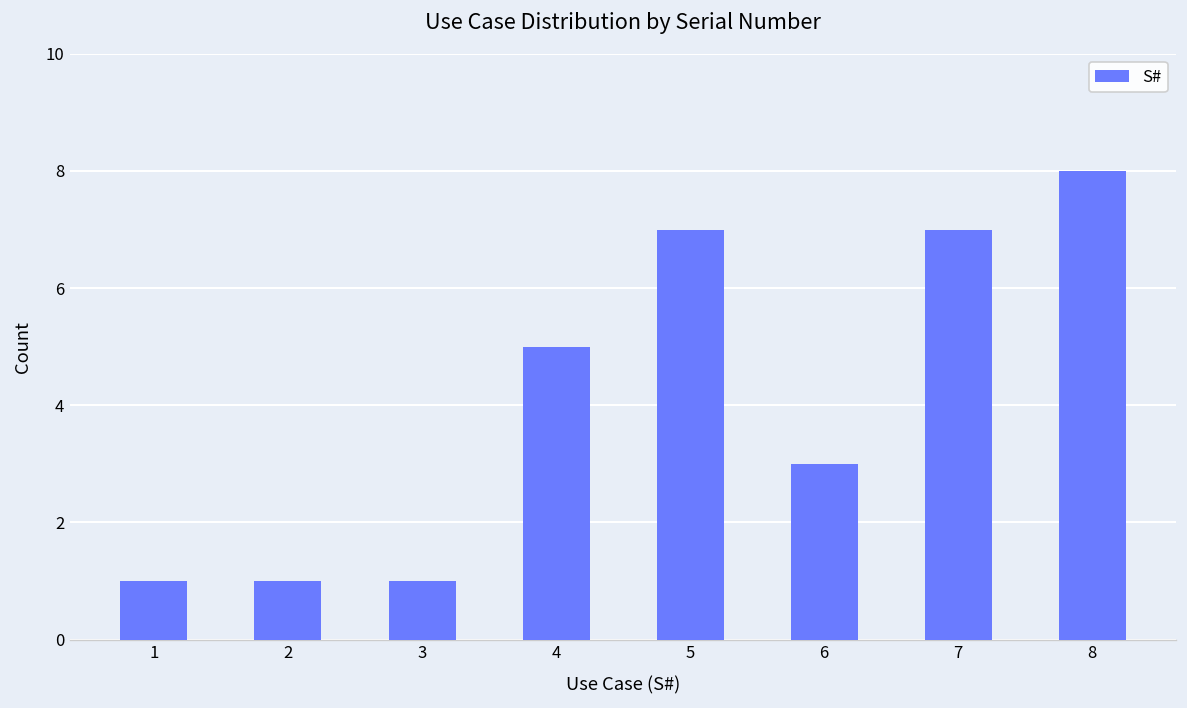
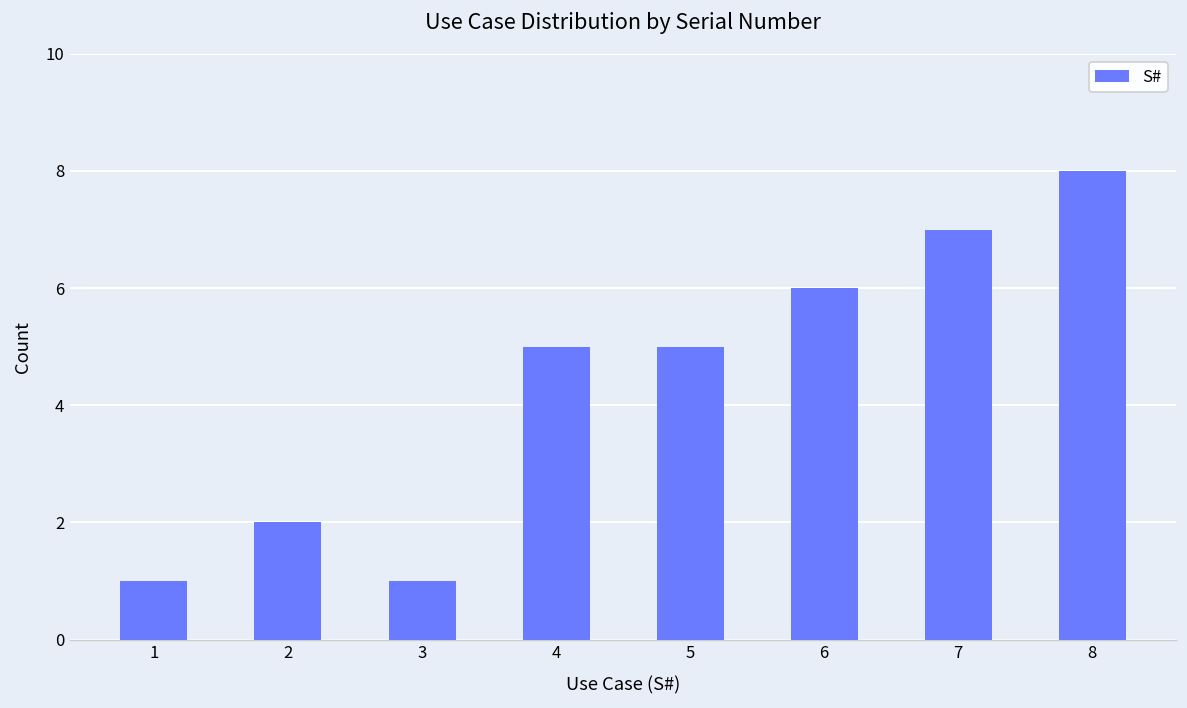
2: 1 -> 2
5: 7 -> 5
6: 3 -> 6
